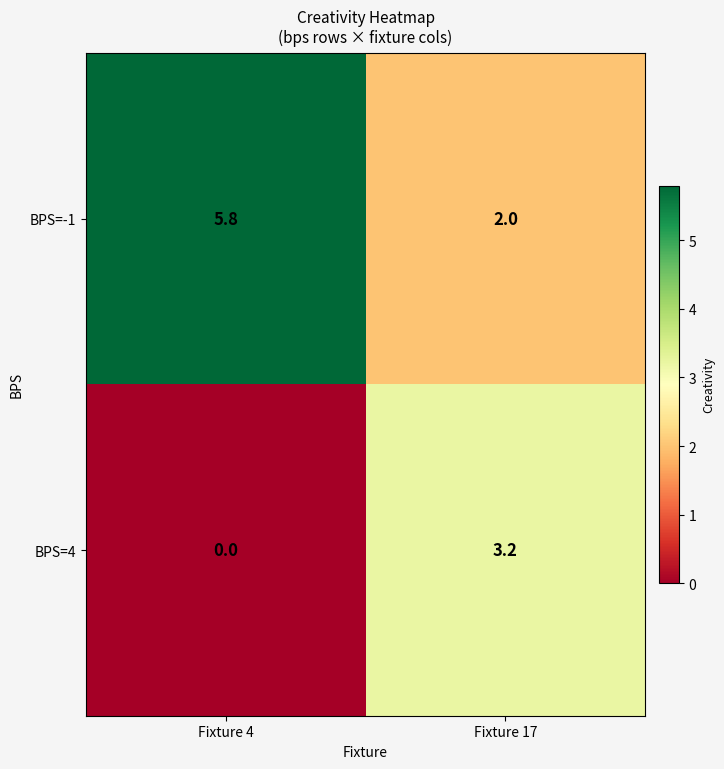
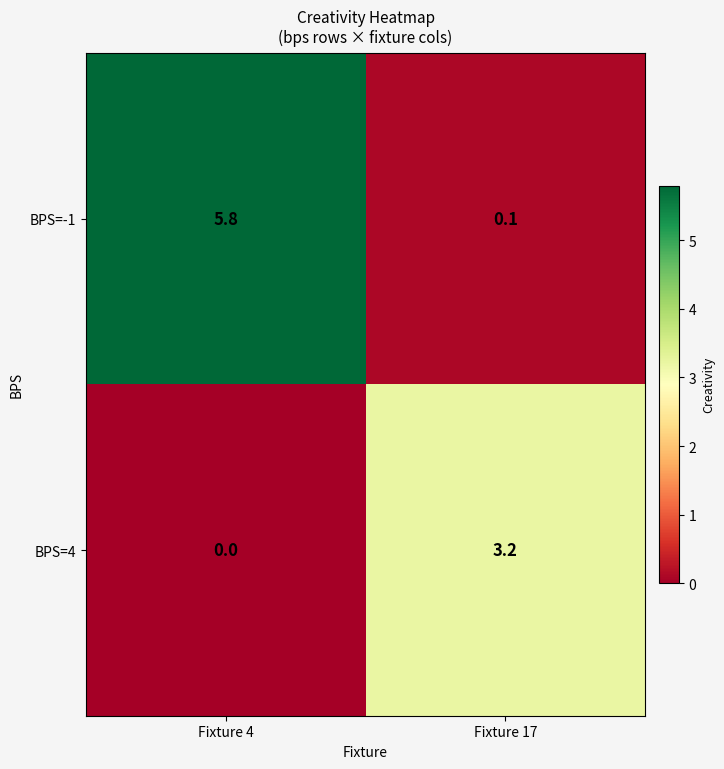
BPS=-1, Fixture 17: 2.0 -> 0.1
